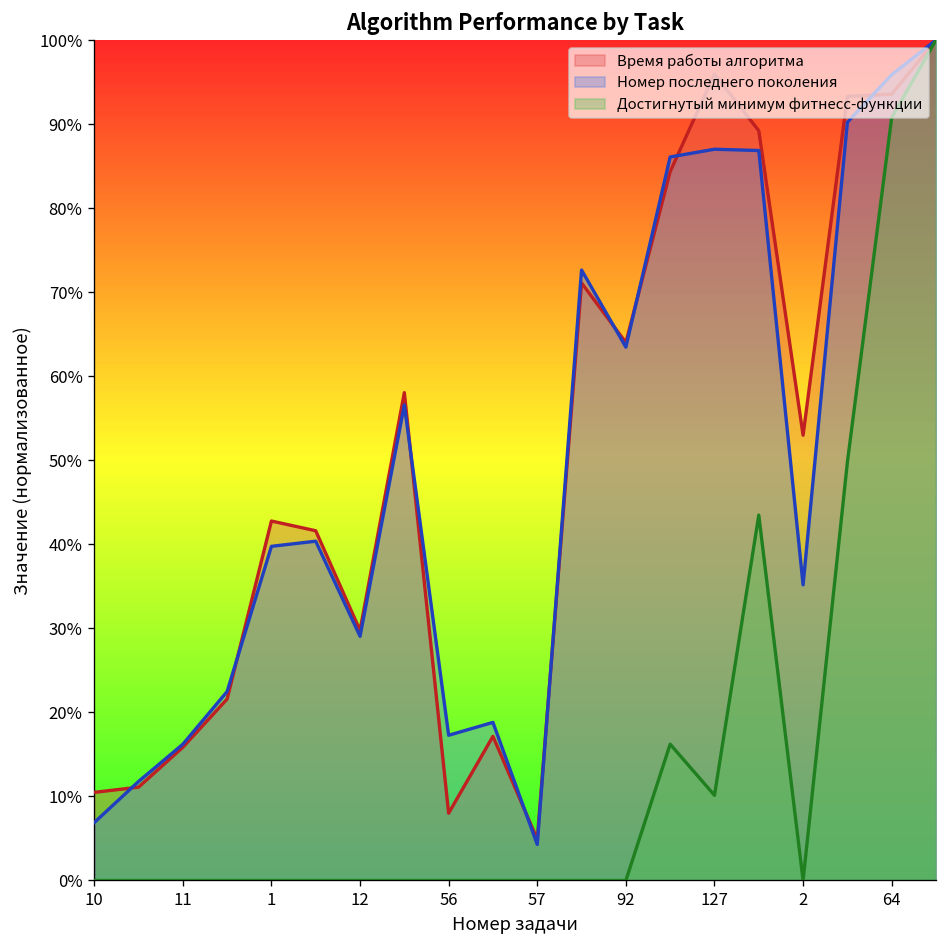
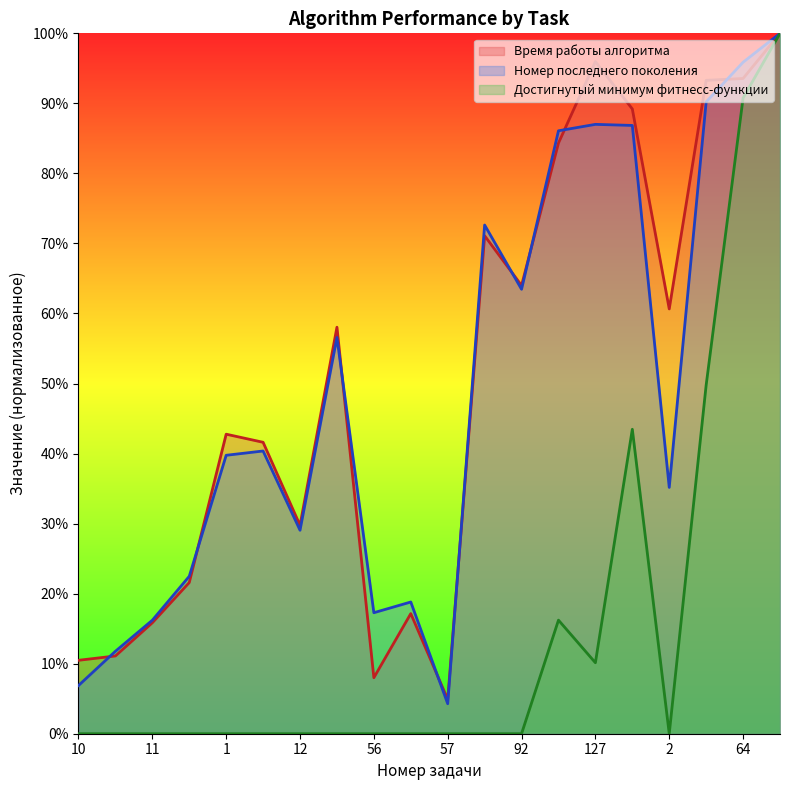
Время работы алгоритма, 2: 53% -> 61%
